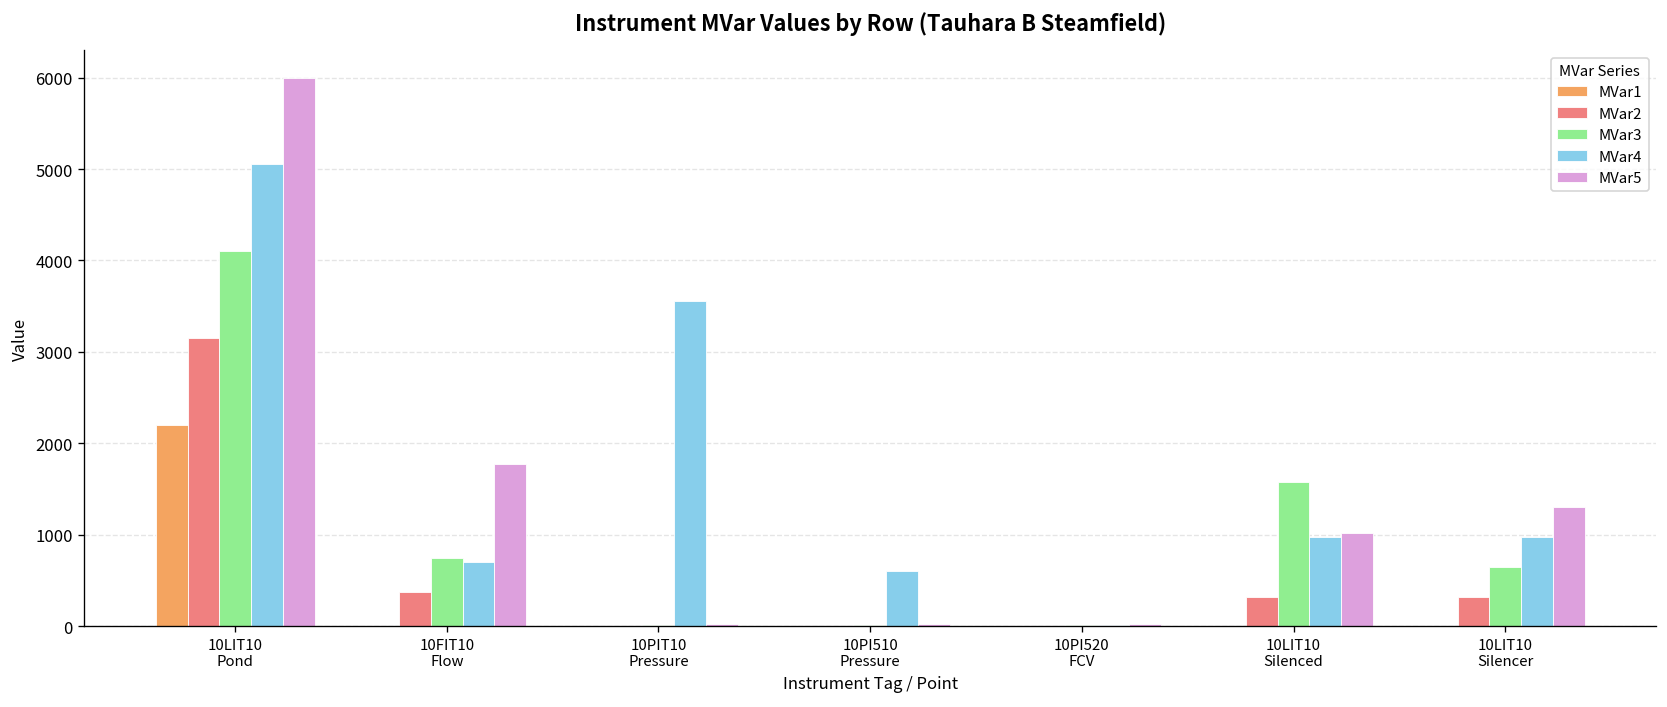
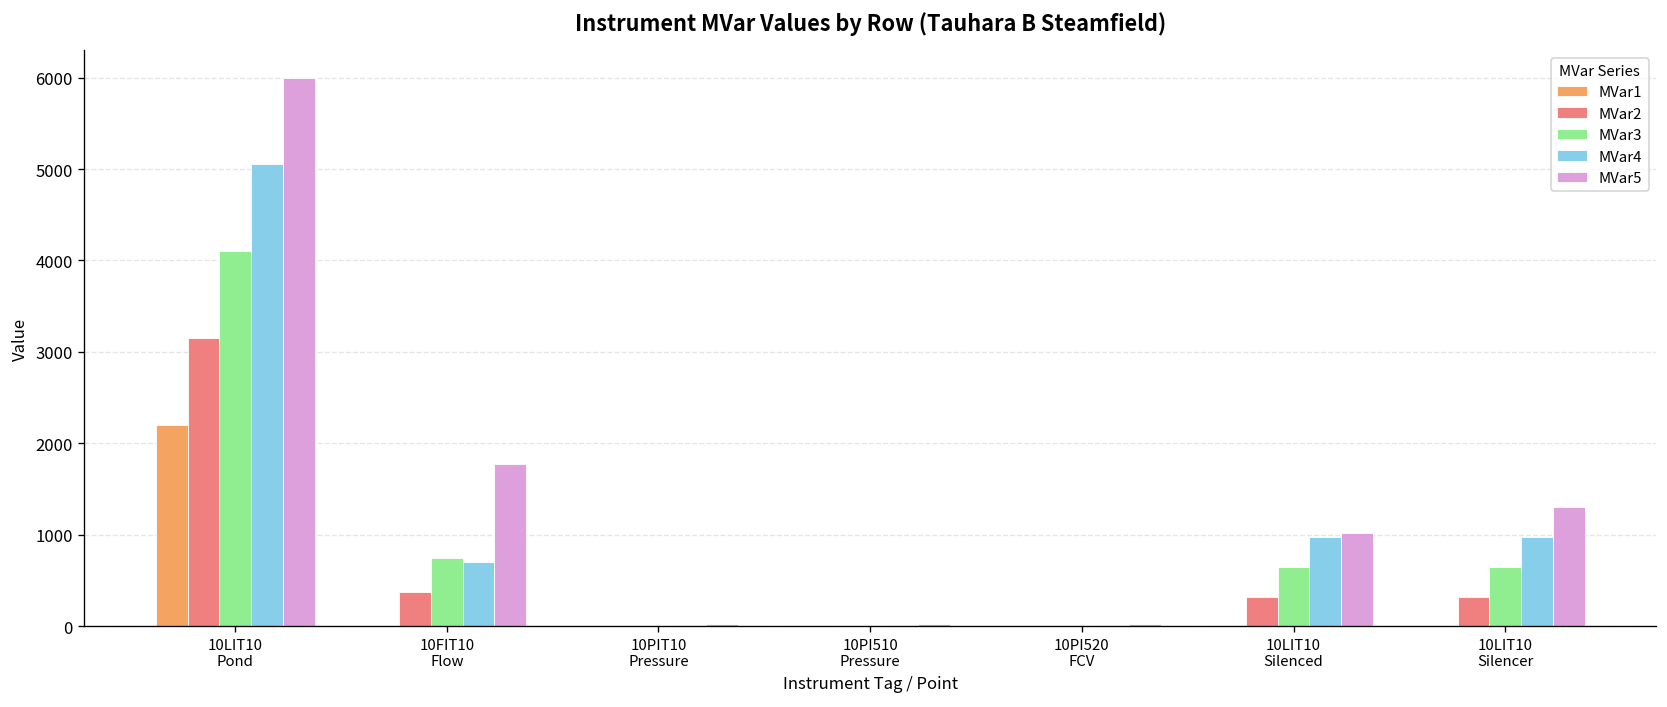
MVar4, 10PIT10 Pressure: 3600 -> 0
MVar4, 10PI510 Pressure: 600 -> 0
MVar3, 10LIT10 Silenced: 1600 -> 700
